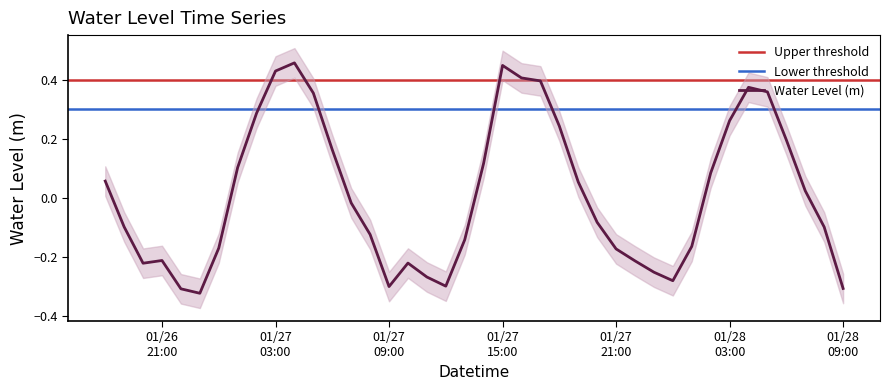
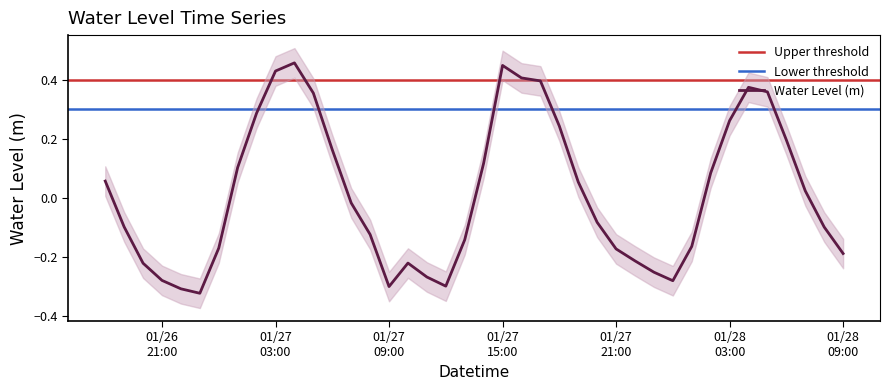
Water Level (m), 01/26 21:00: -0.21 -> -0.28
Water Level (m), 01/28 09:00: -0.31 -> -0.19
